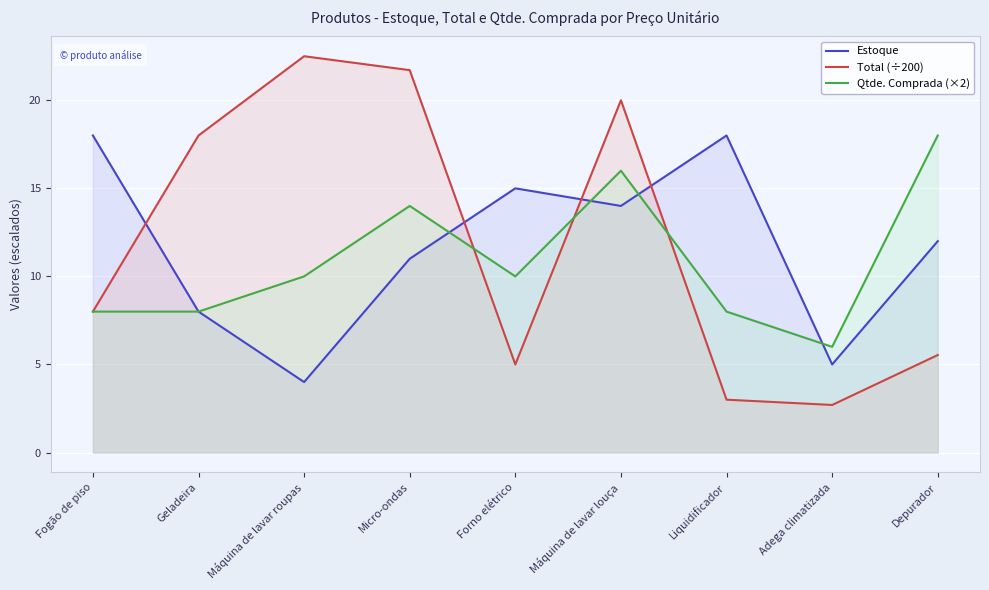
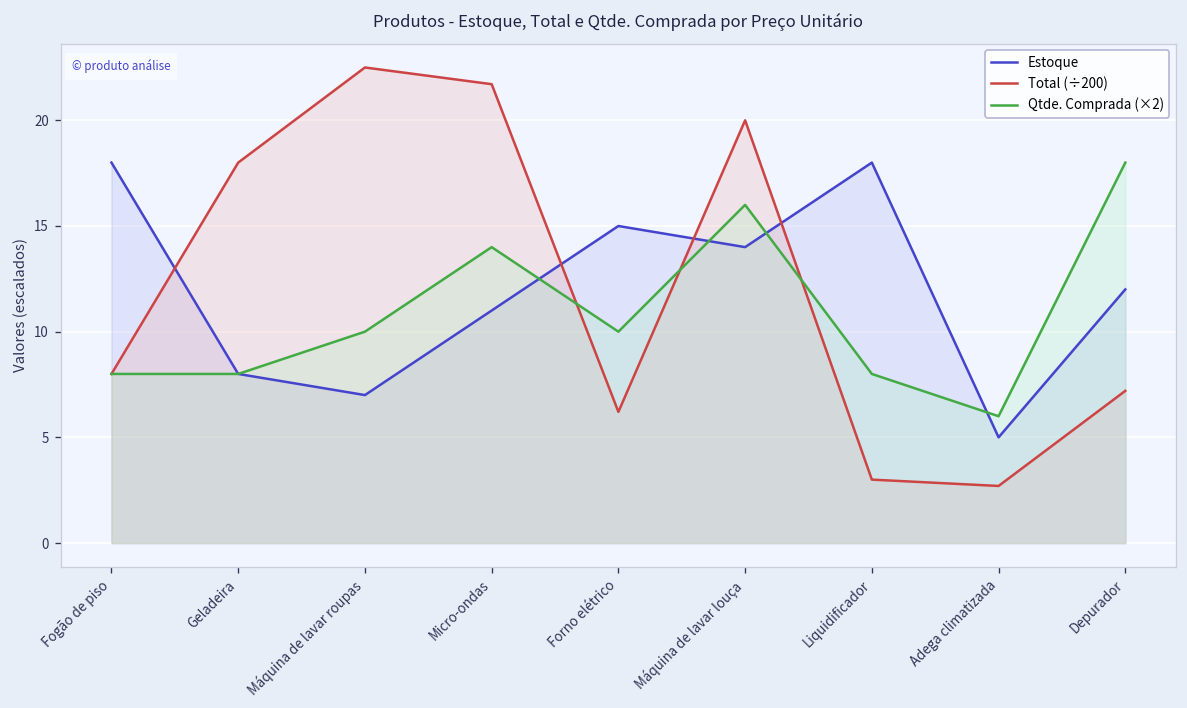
Estoque, Máquina de lavar roupas: 4 -> 7
Total (÷200), Forno elétrico: 5.0 -> 6.2
Total (÷200), Depurador: 5.5 -> 7.2
